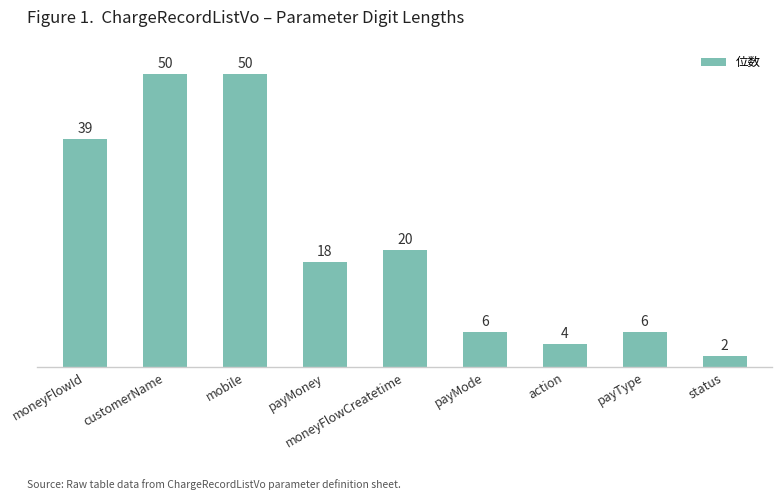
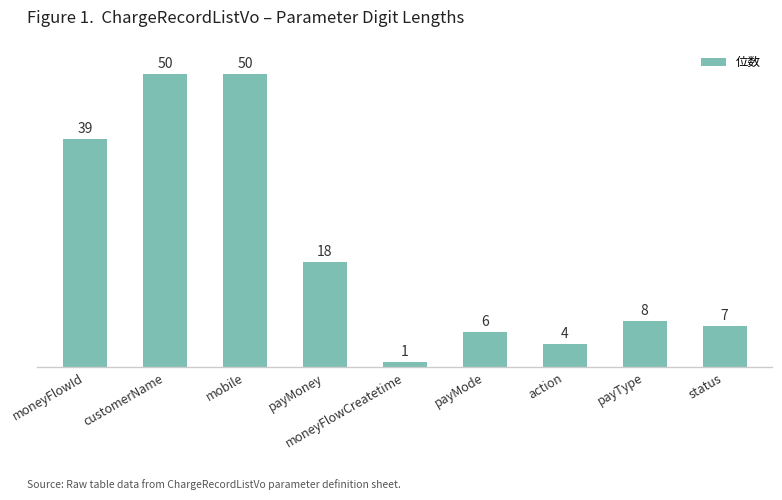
moneyFlowCreatetime: 20 -> 1
payType: 6 -> 8
status: 2 -> 7
